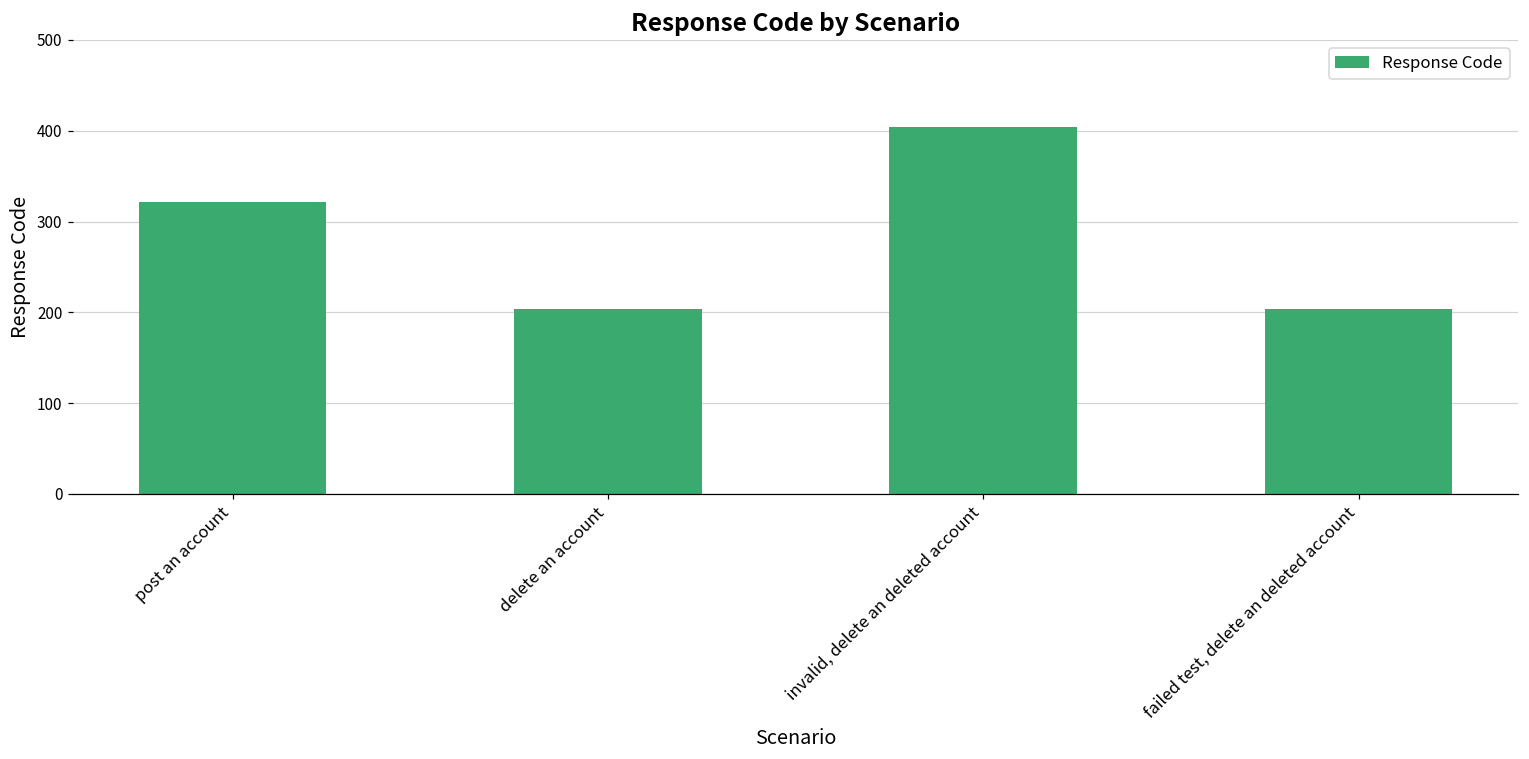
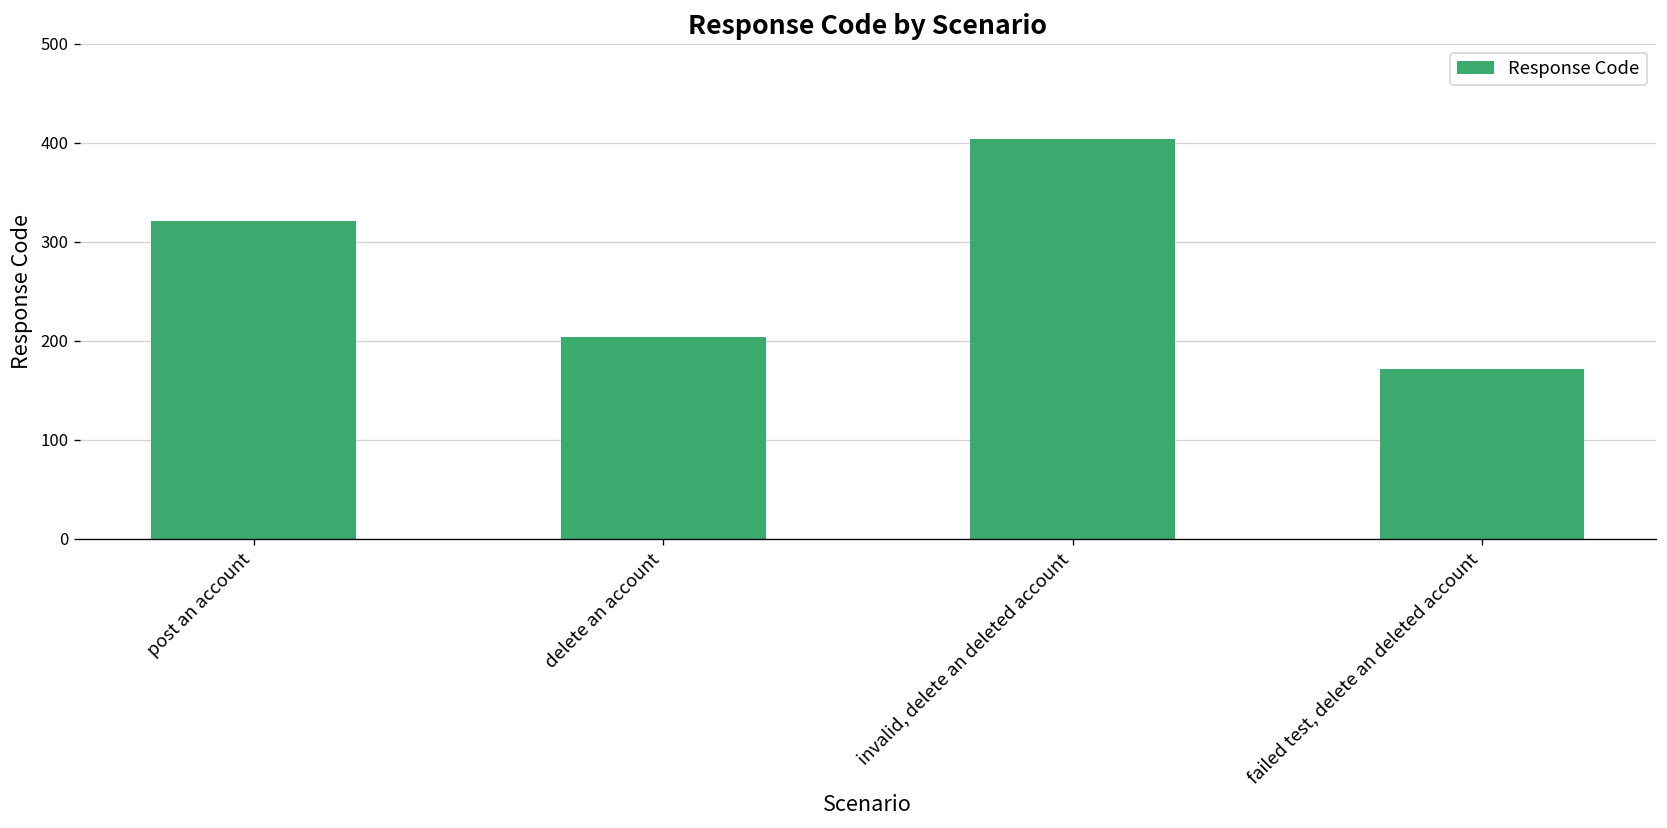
failed test, delete an deleted account: 200 -> 170
